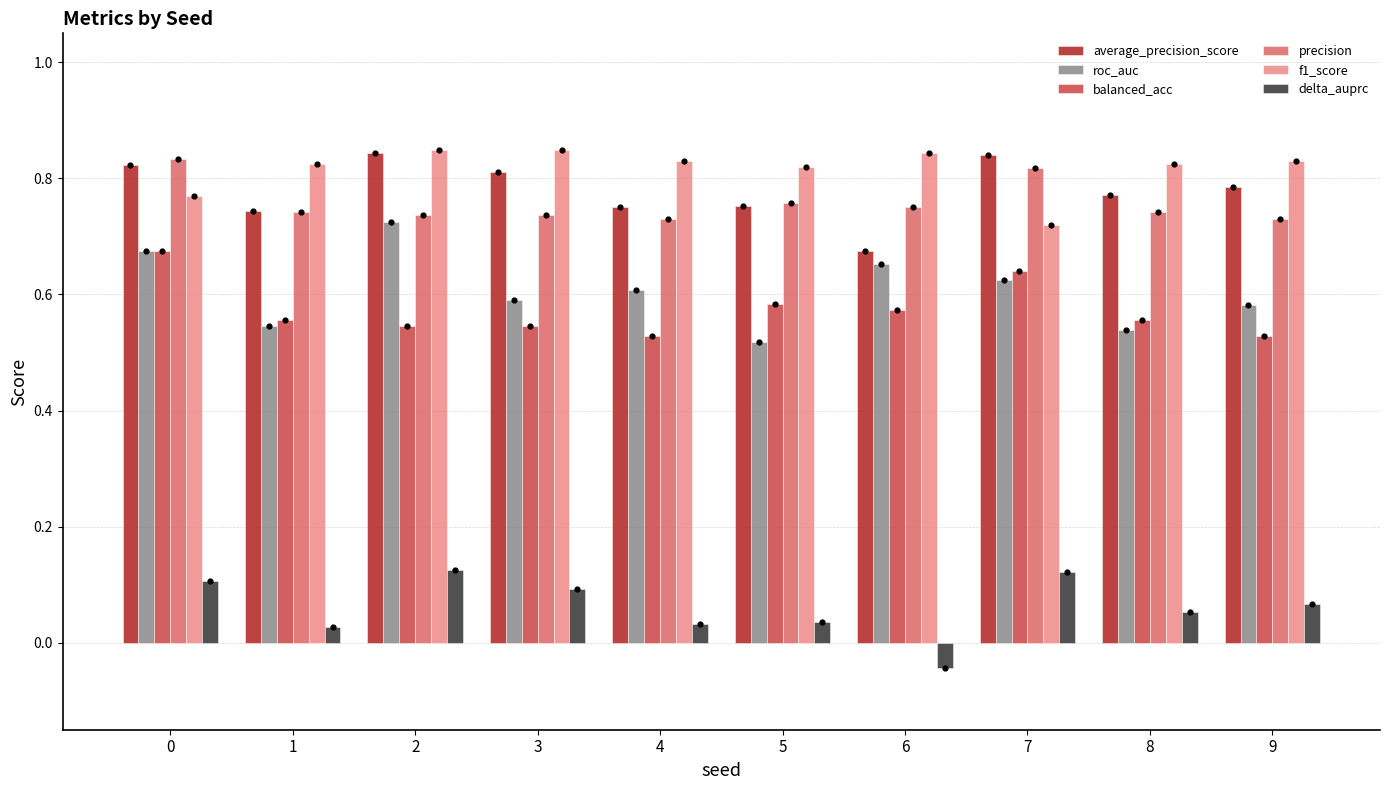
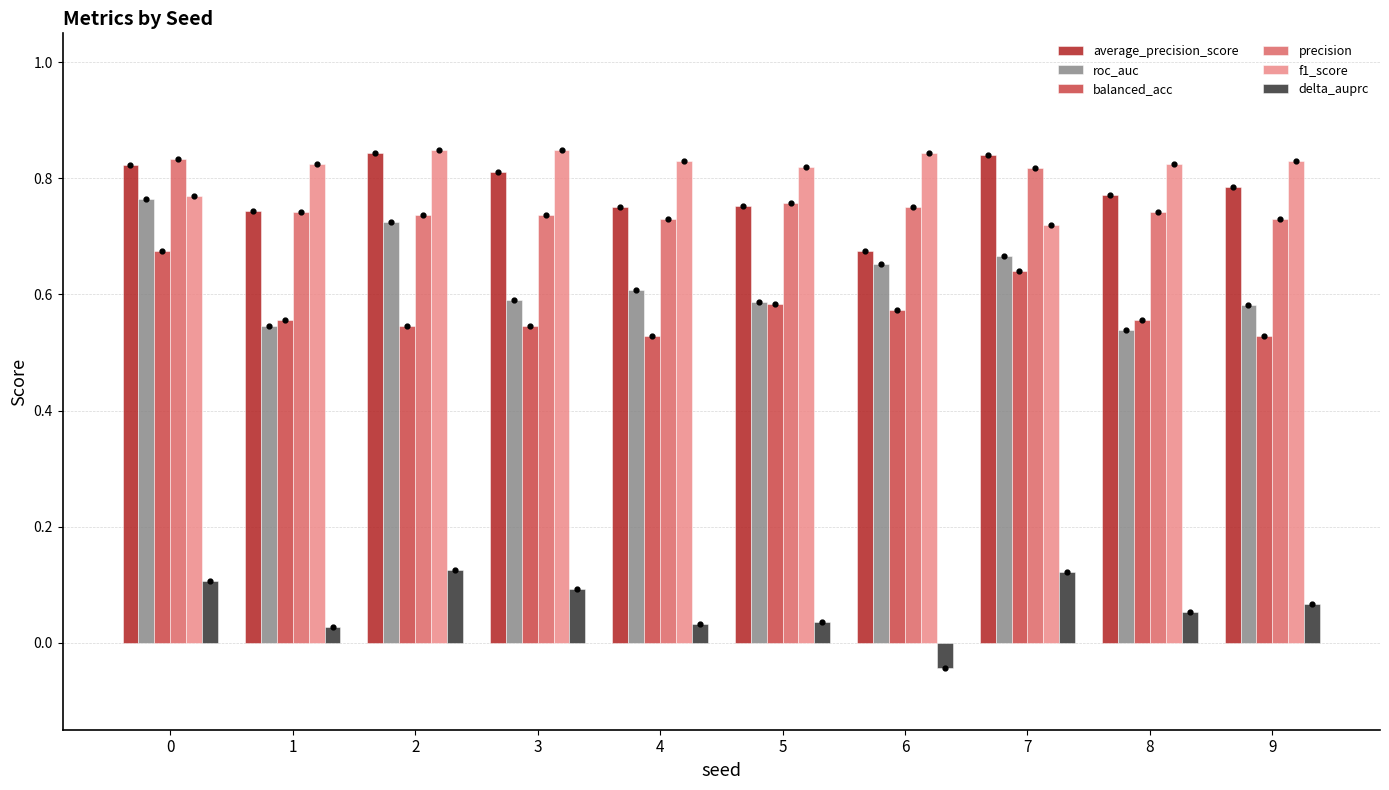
roc_auc, 0: 0.68 -> 0.76
roc_auc, 5: 0.52 -> 0.59
roc_auc, 7: 0.63 -> 0.67
